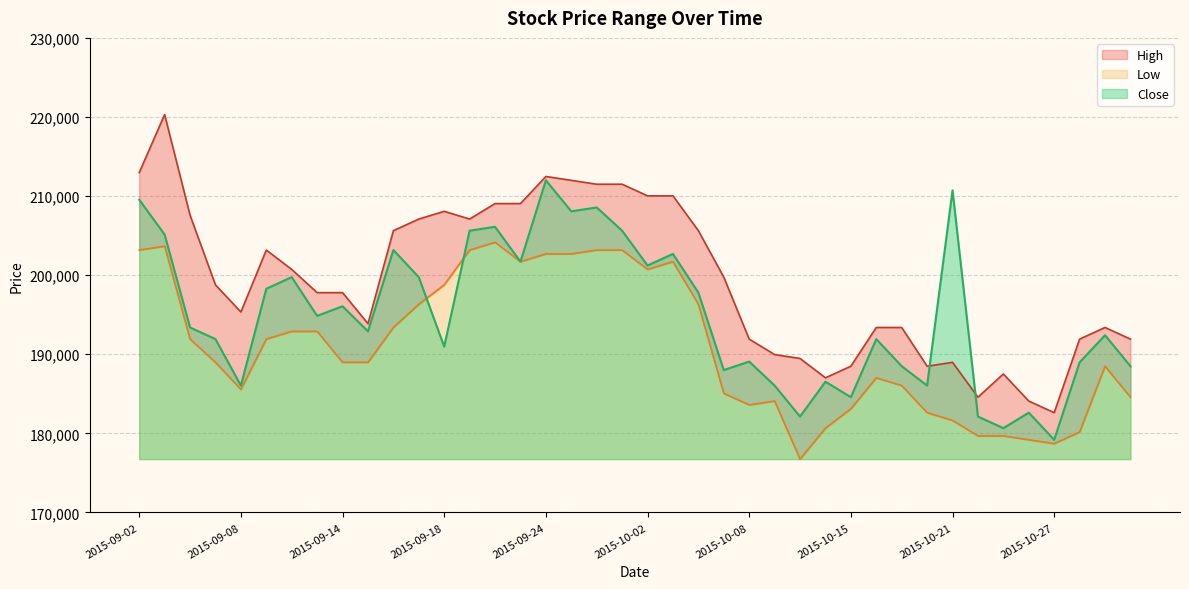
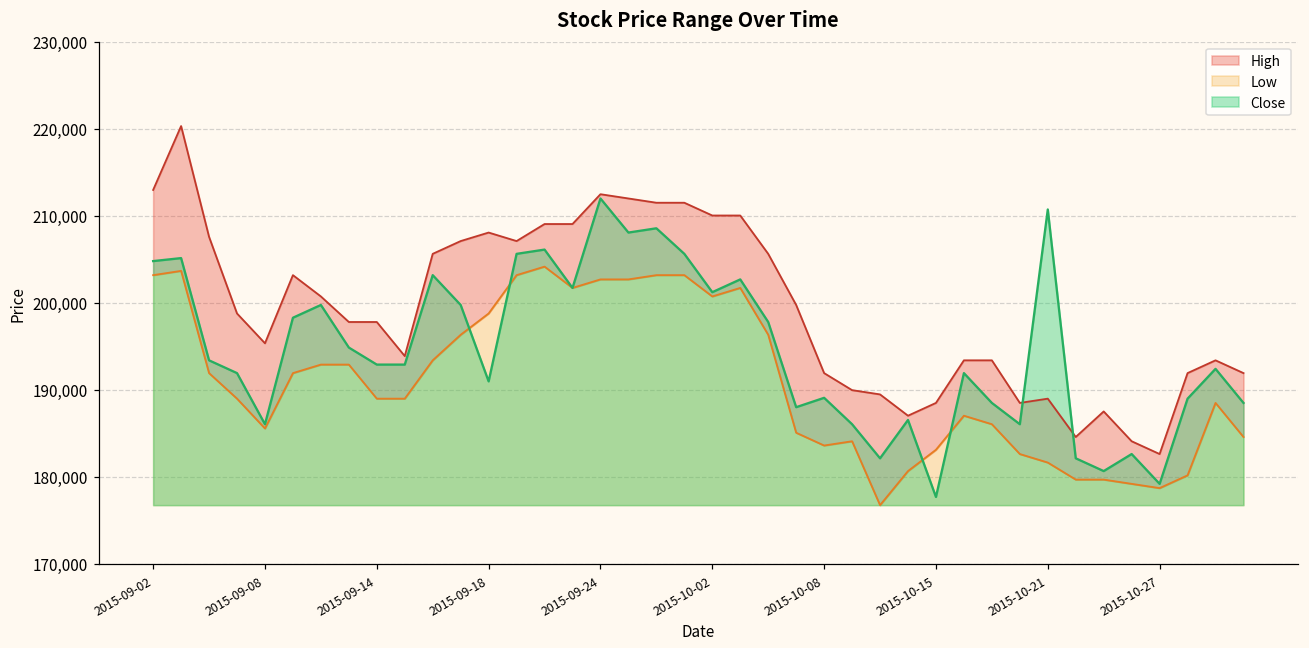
Close, 2015-09-02: 210,000 -> 205,000
Close, 2015-09-14: 196,000 -> 193,000
Close, 2015-10-15: 185,000 -> 178,000
